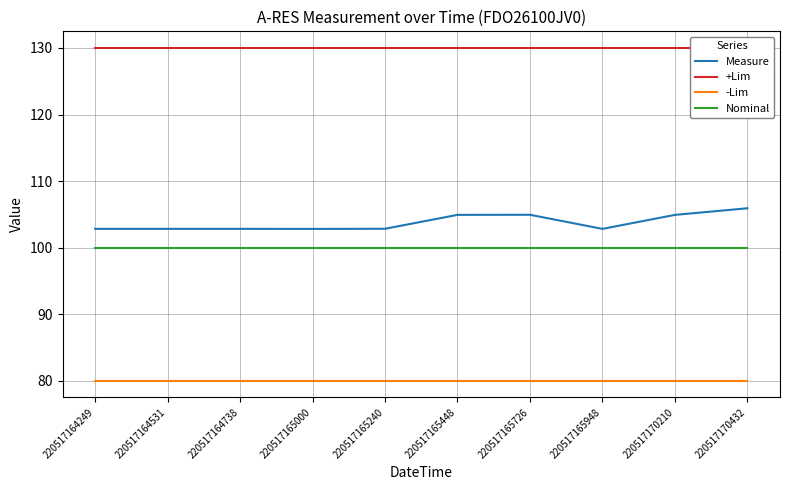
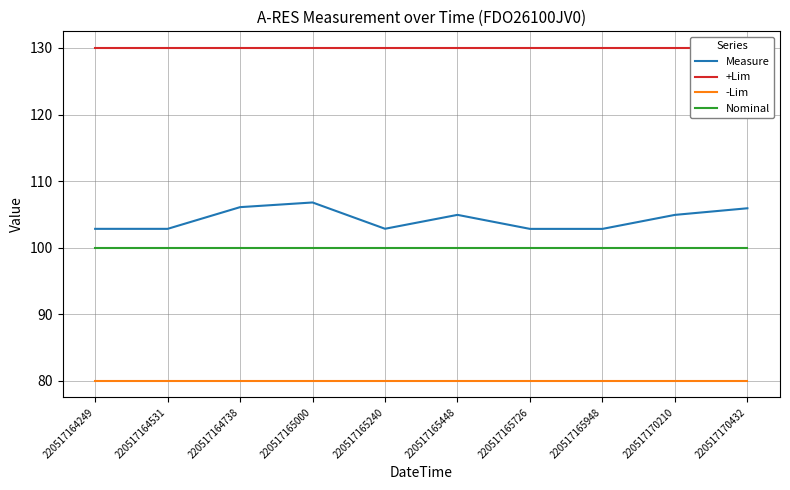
Measure, 220517164738: 103 -> 106
Measure, 220517165000: 103 -> 107
Measure, 220517165726: 105 -> 103
